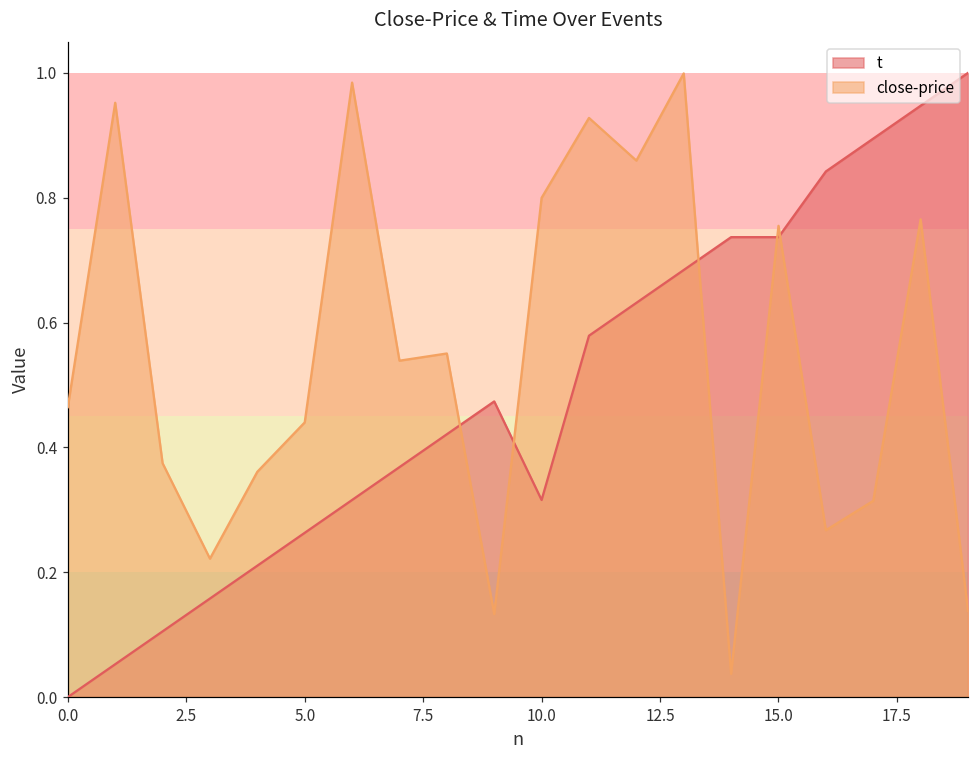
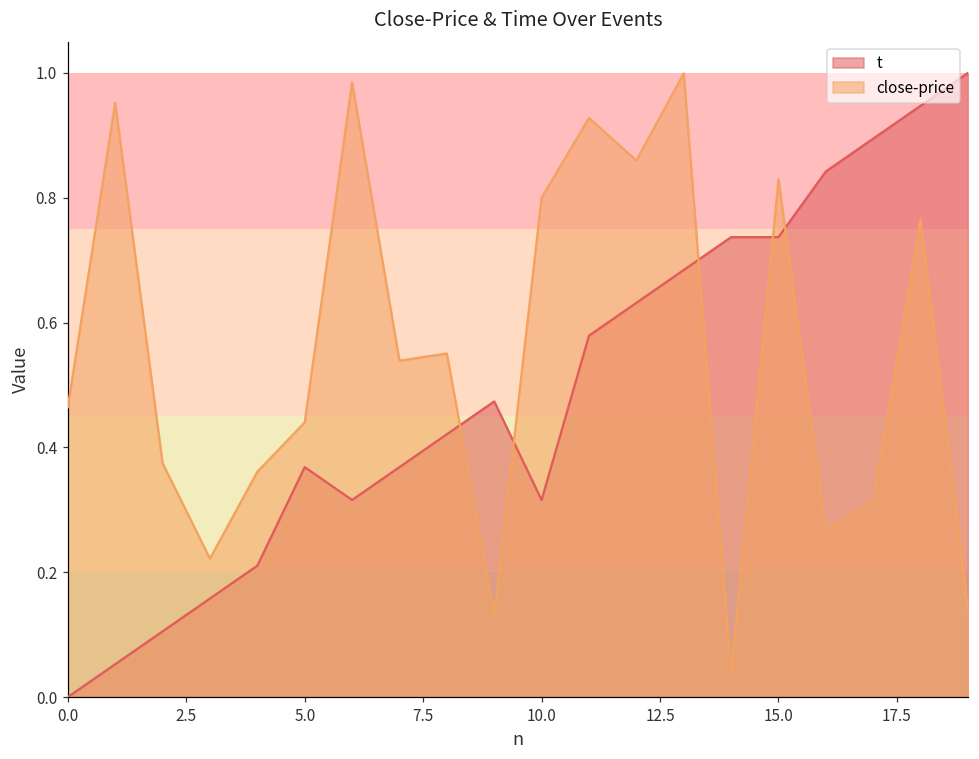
t, 5.0: 0.26 -> 0.37
close-price, 15.0: 0.76 -> 0.83
